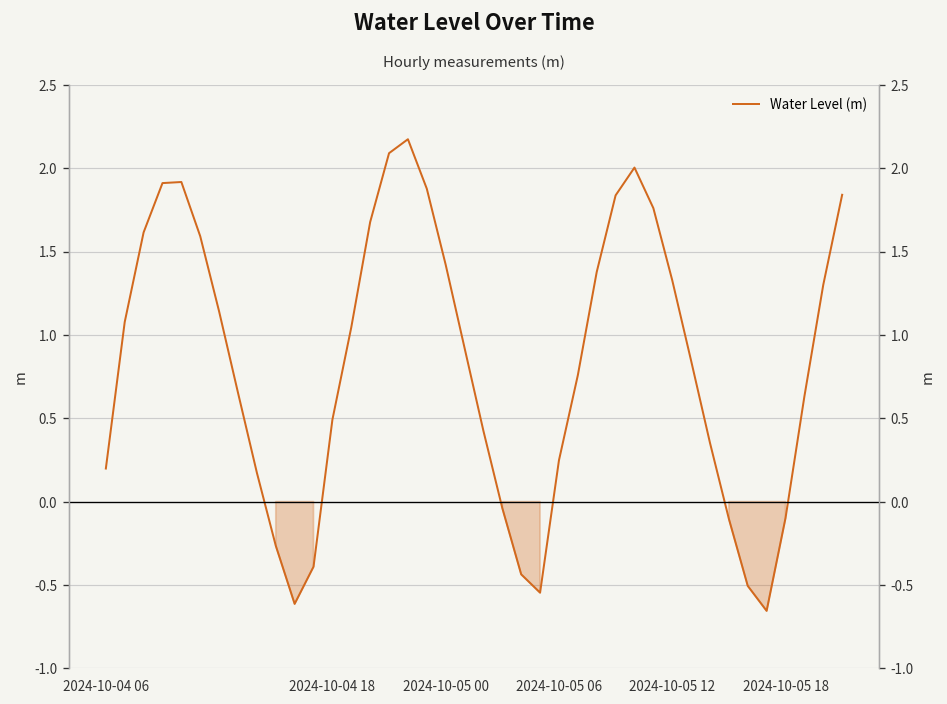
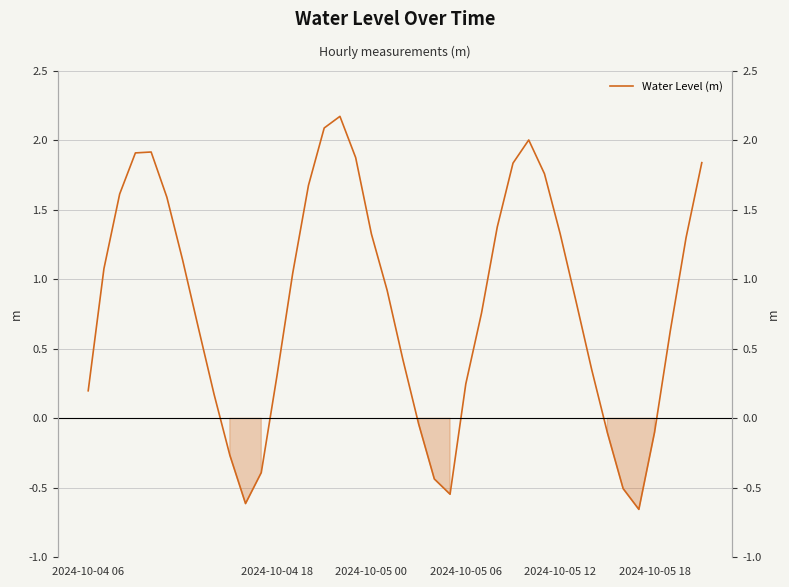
2024-10-04 18: 0.49 -> 0.31
2024-10-05 00: 1.42 -> 1.33
